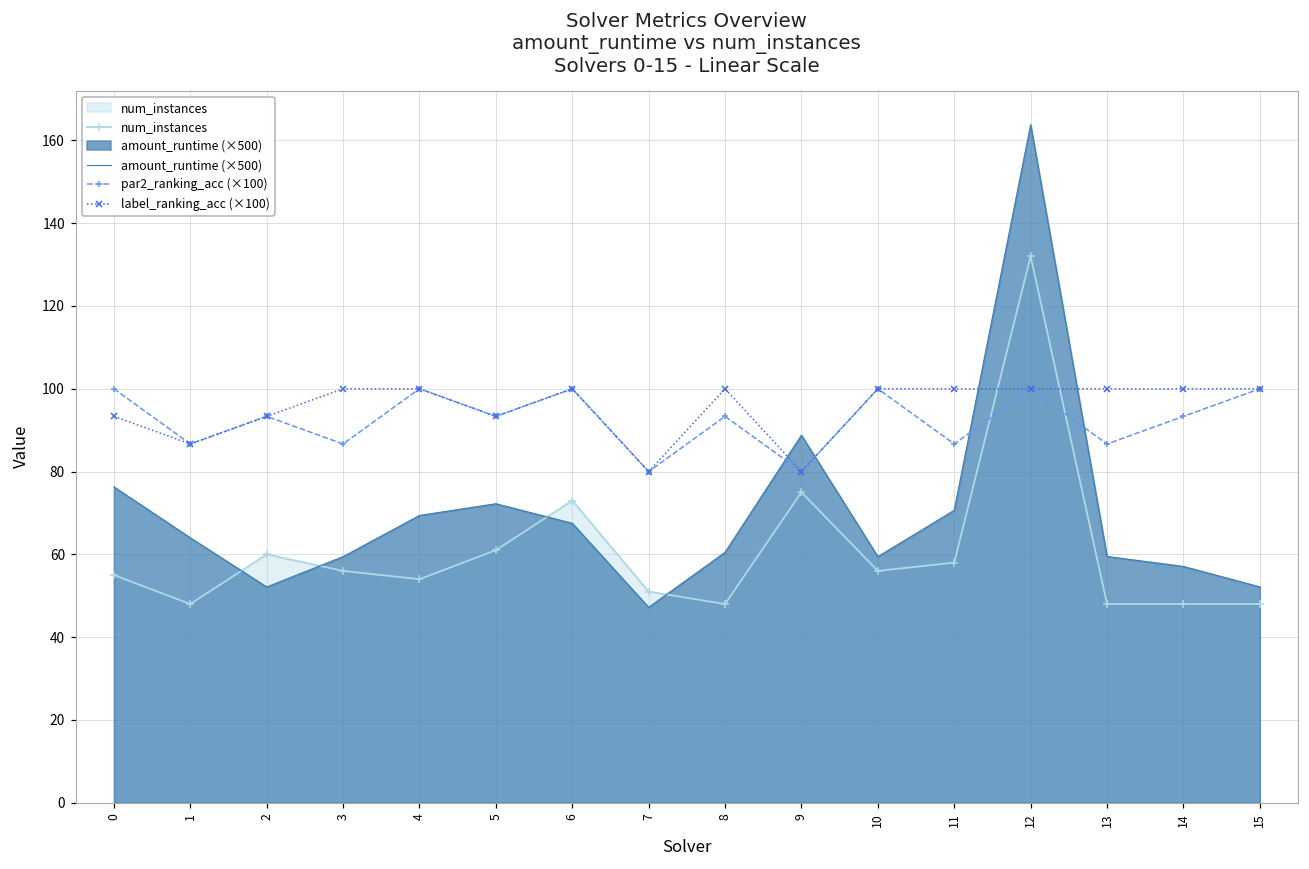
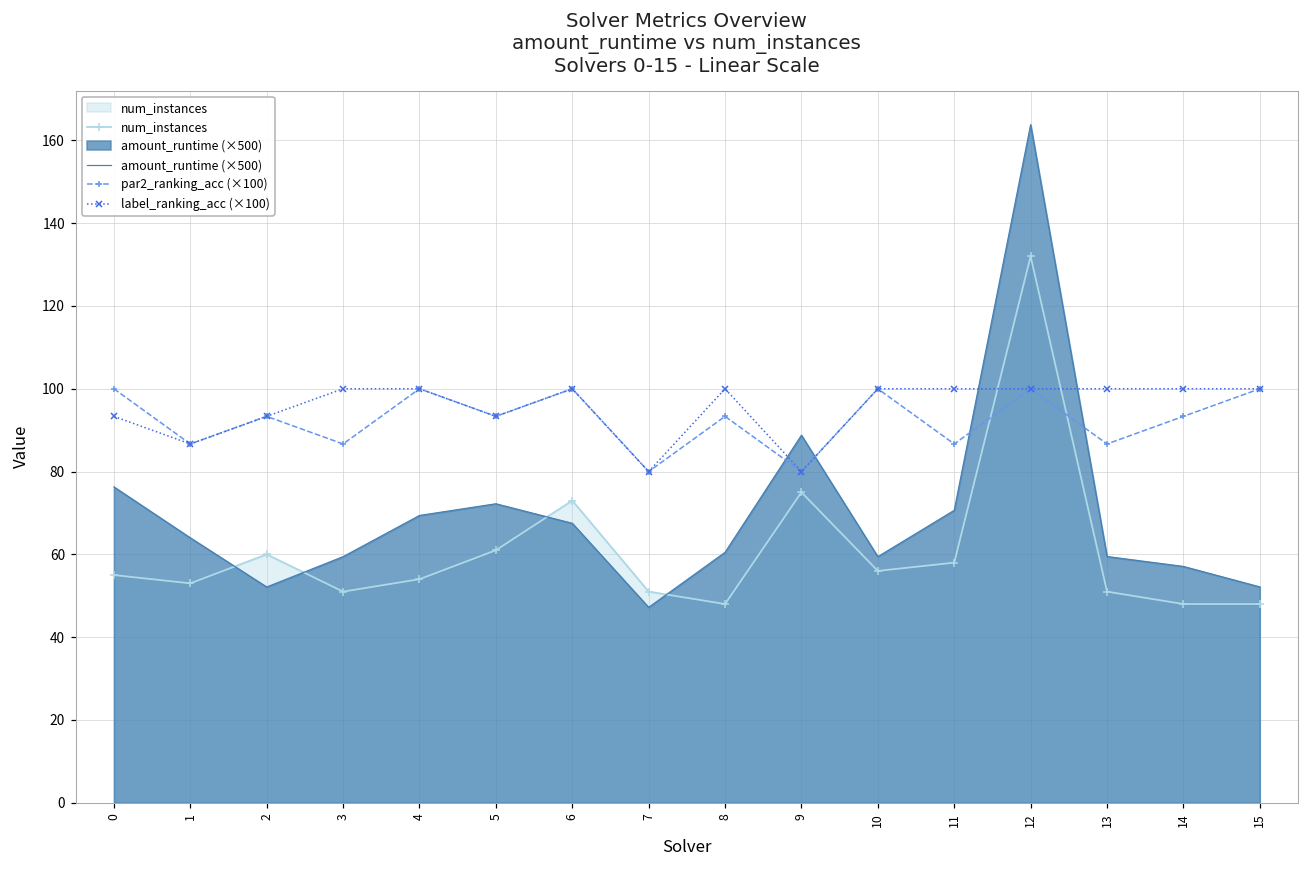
num_instances, 1: 48 -> 53
num_instances, 3: 56 -> 51
num_instances, 13: 48 -> 51
